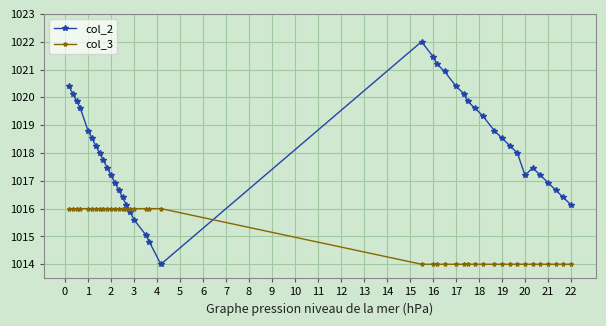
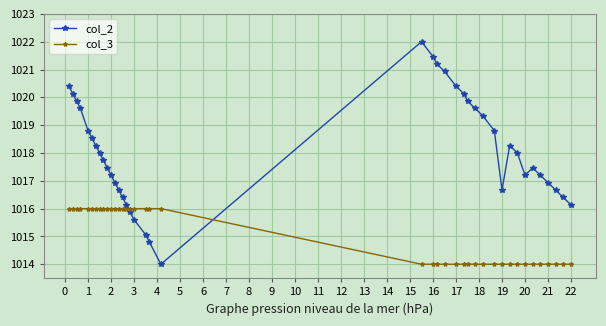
col_2, 19: 1018.5 -> 1016.7
